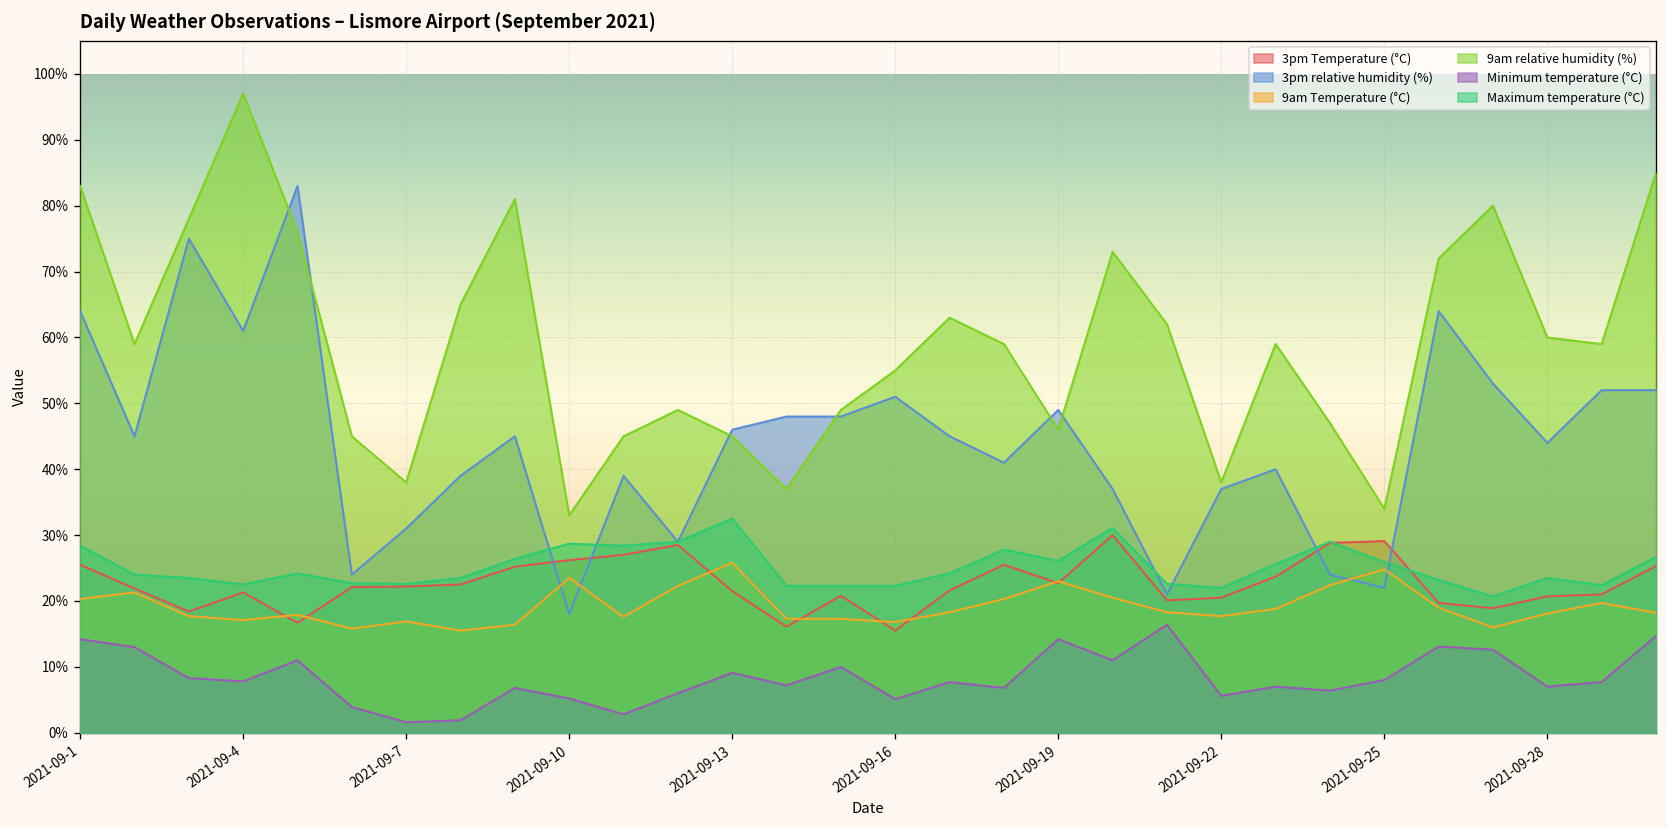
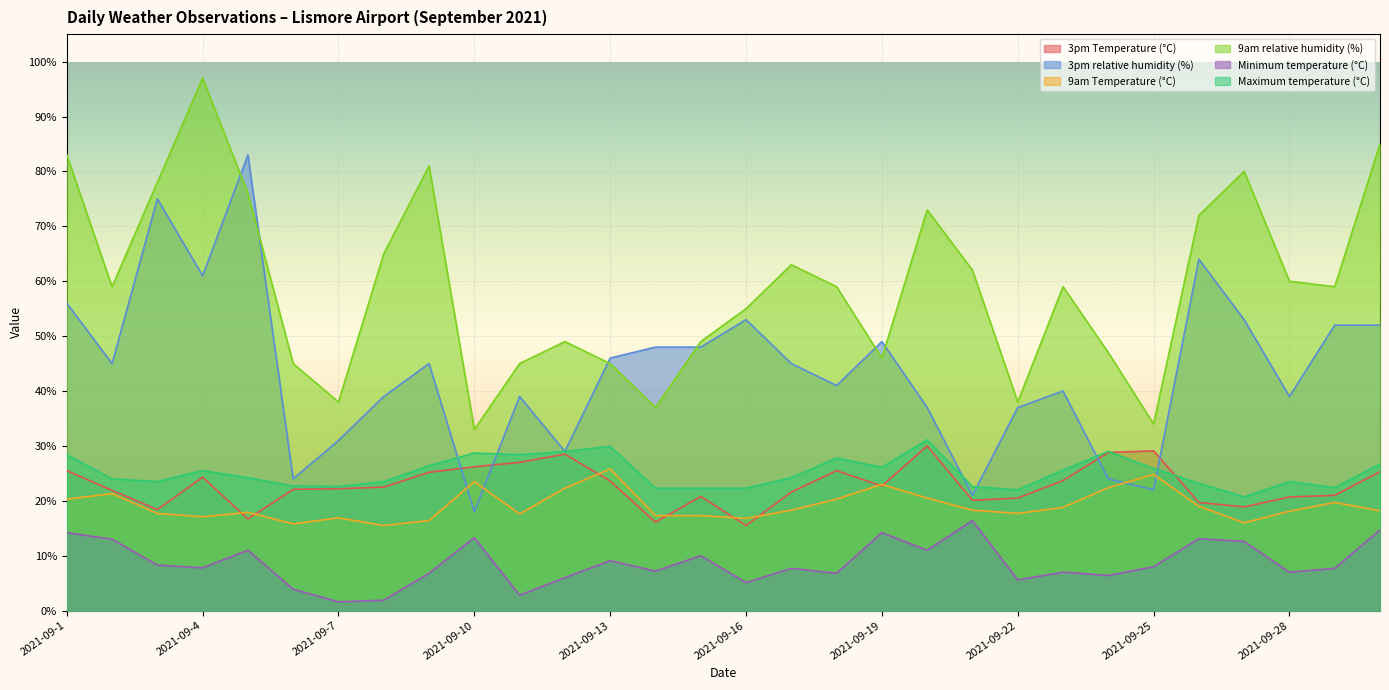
3pm relative humidity (%), 2021-09-1: 64% -> 56%
3pm Temperature (°C), 2021-09-4: 21% -> 24%
Maximum temperature (°C), 2021-09-4: 23% -> 26%
Minimum temperature (°C), 2021-09-10: 5% -> 13%
3pm Temperature (°C), 2021-09-13: 22% -> 24%
Maximum temperature (°C), 2021-09-13: 33% -> 30%
3pm relative humidity (%), 2021-09-16: 51% -> 53%
3pm relative humidity (%), 2021-09-28: 44% -> 39%
